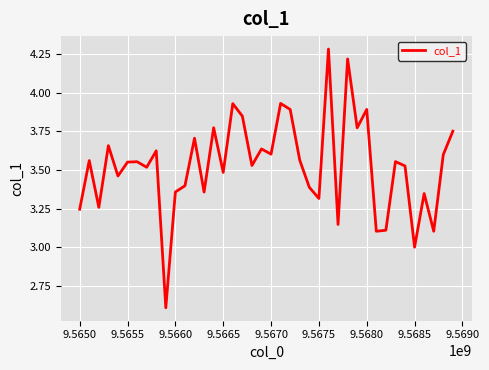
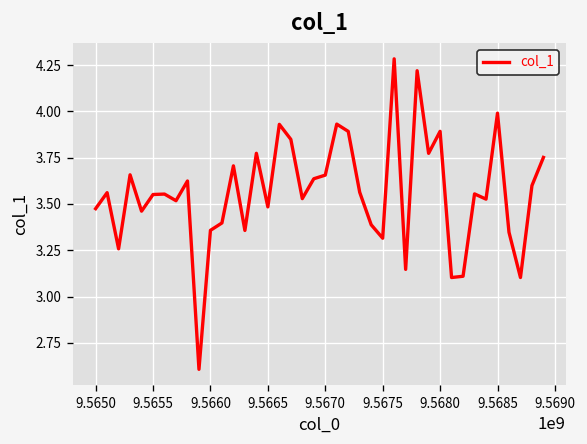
9.5650: 3.25 -> 3.47
9.5670: 3.60 -> 3.66
9.5685: 3.00 -> 3.99
